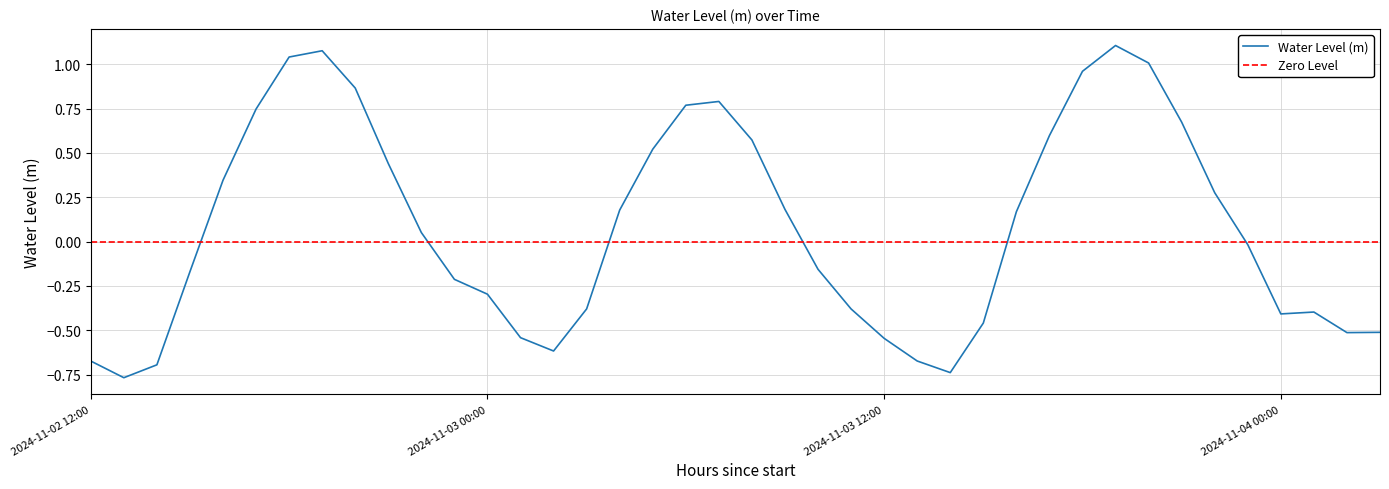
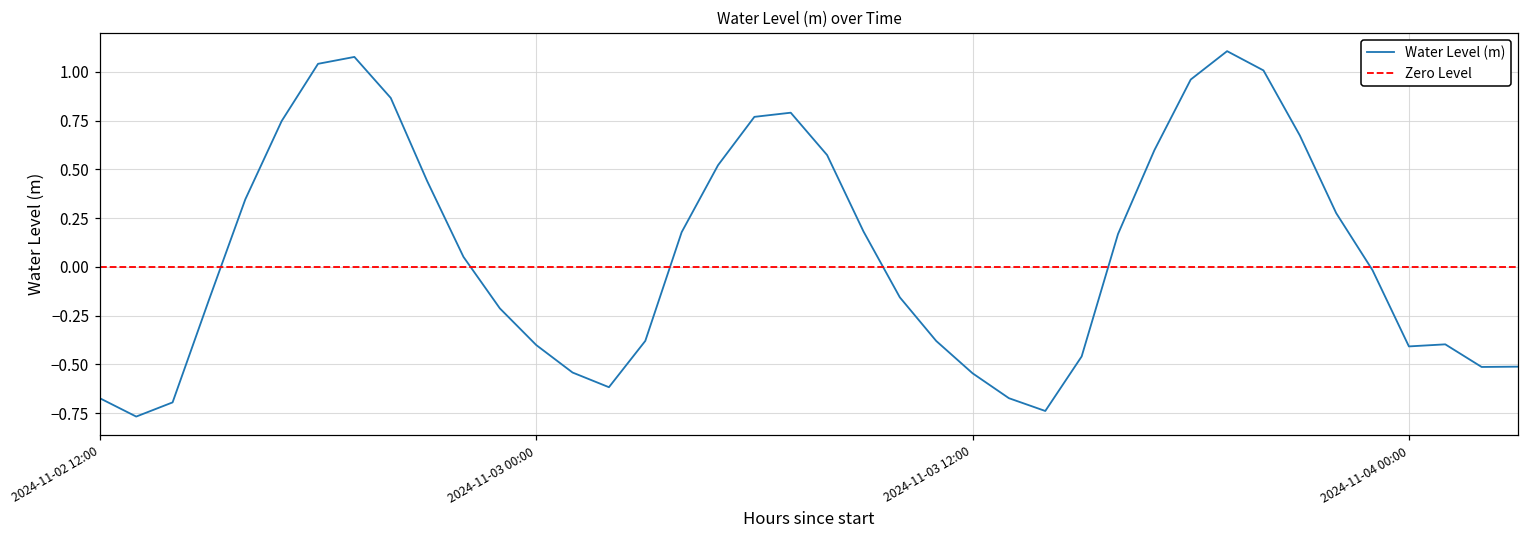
2024-11-03 00:00: -0.30 -> -0.40
